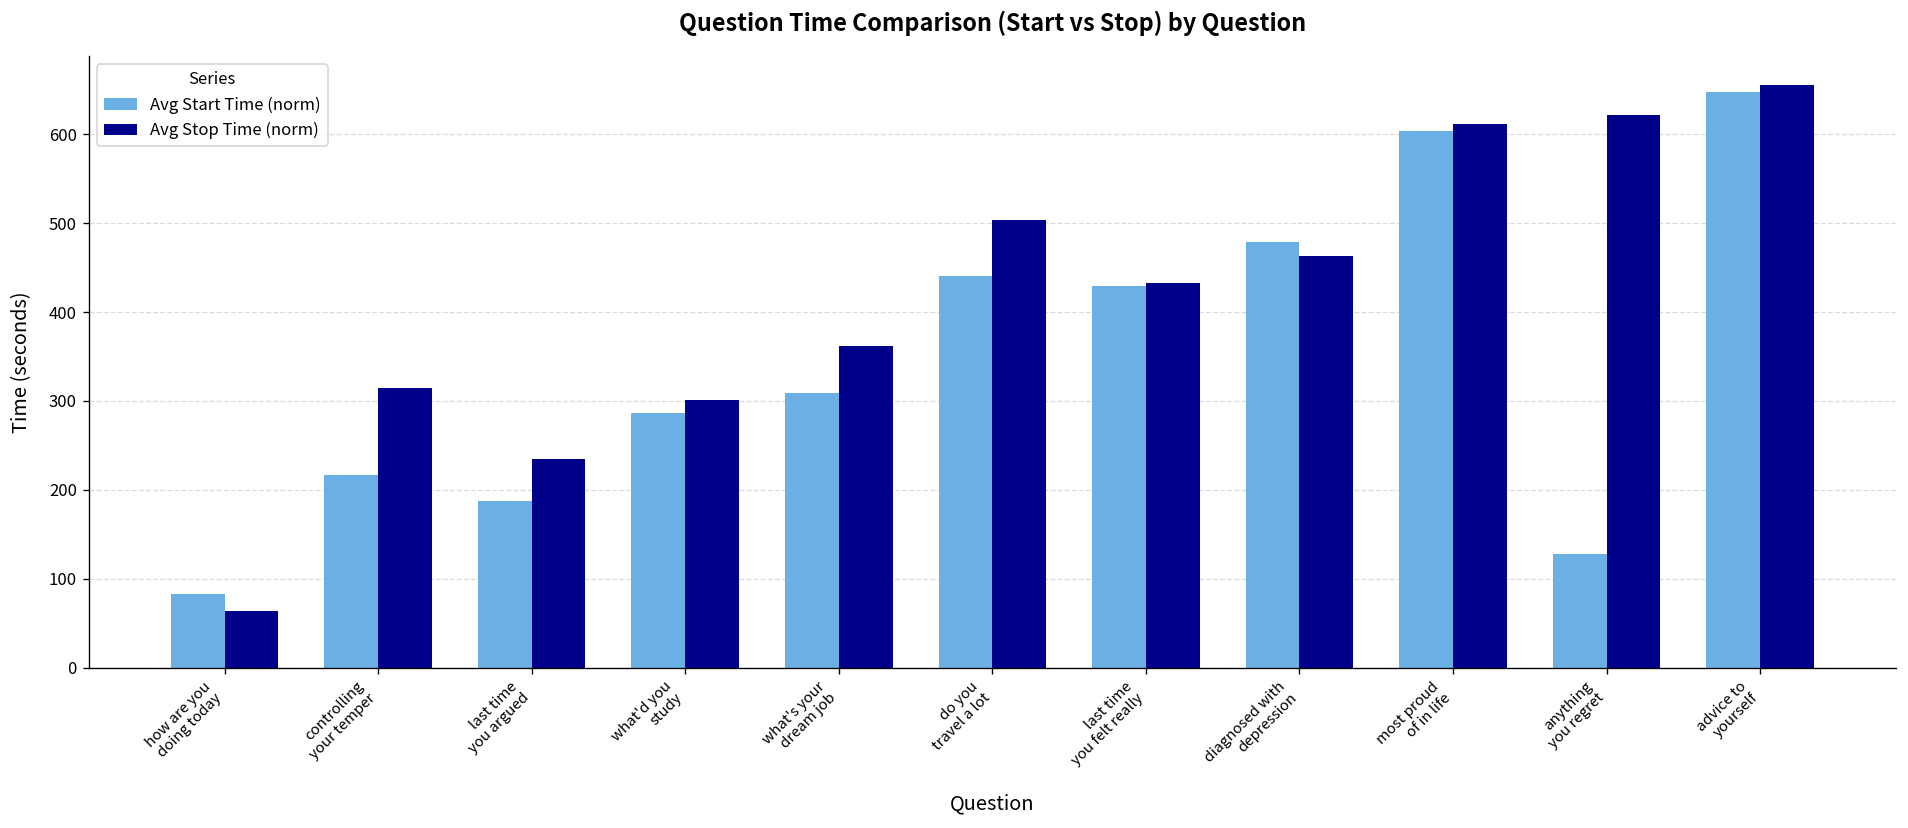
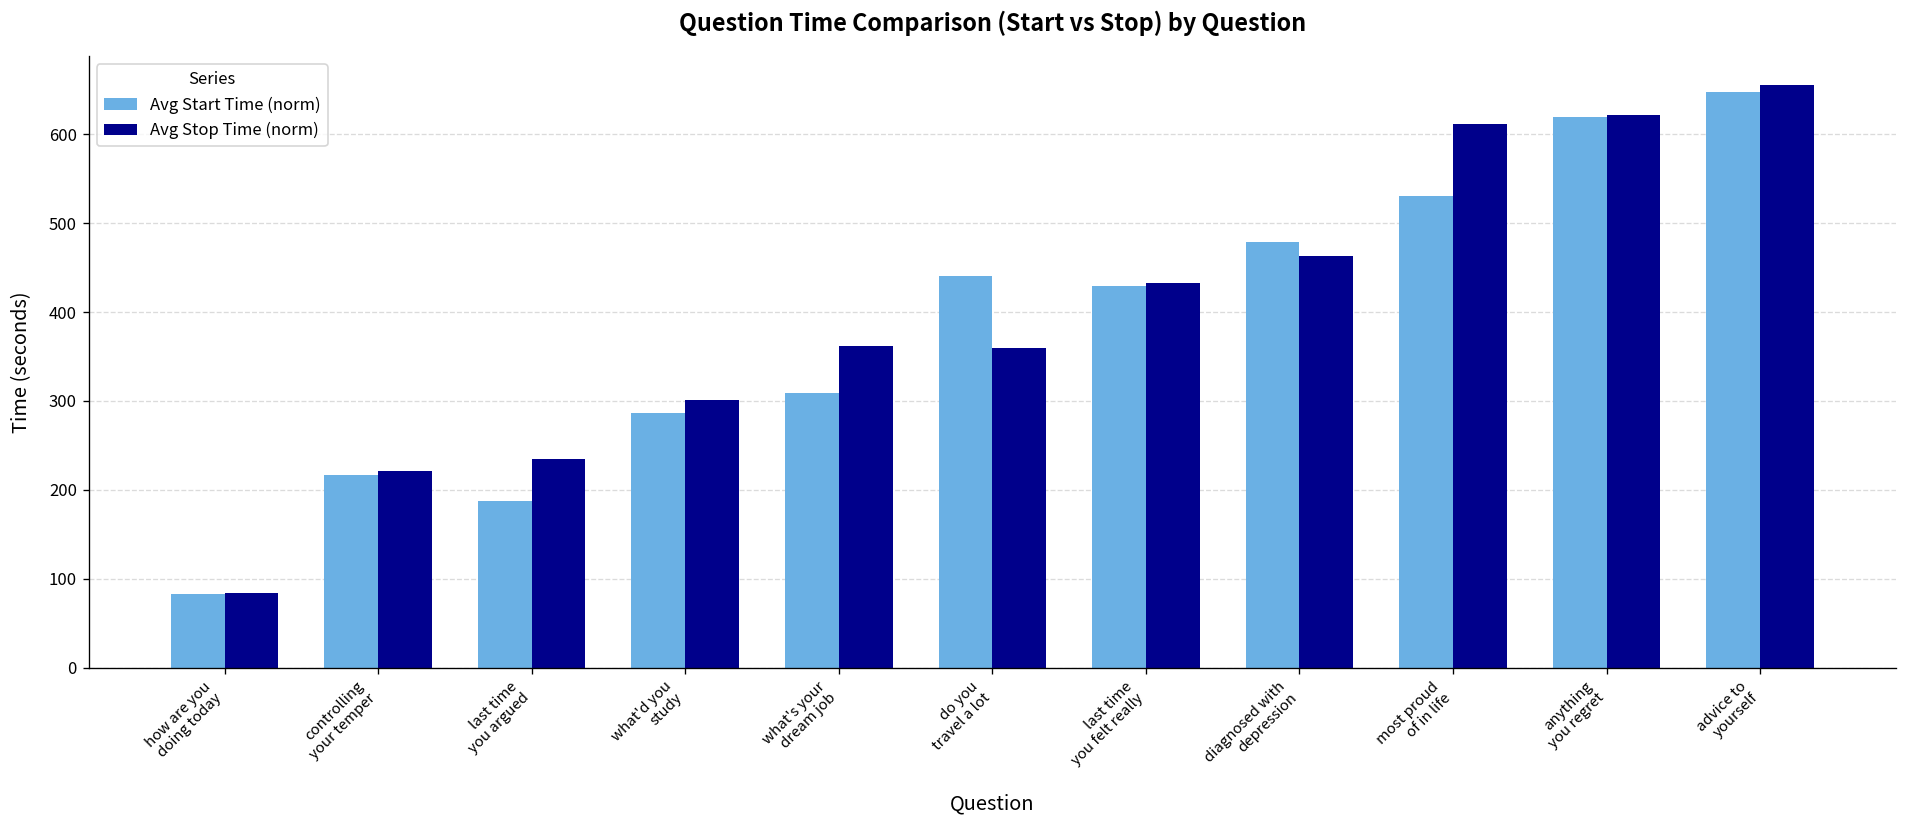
Avg Stop Time (norm), how are you doing today: 60 -> 80
Avg Stop Time (norm), controlling your temper: 310 -> 220
Avg Stop Time (norm), do you travel a lot: 500 -> 360
Avg Start Time (norm), most proud of in life: 600 -> 530
Avg Start Time (norm), anything you regret: 130 -> 620
